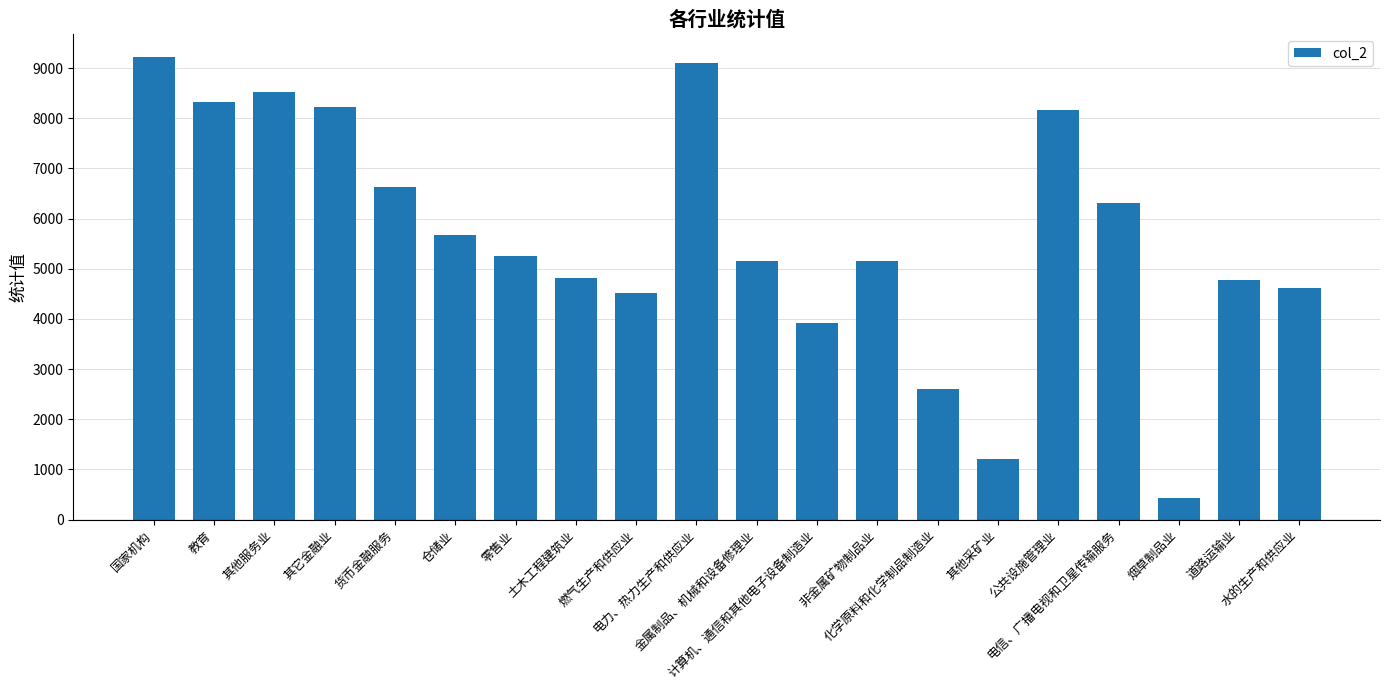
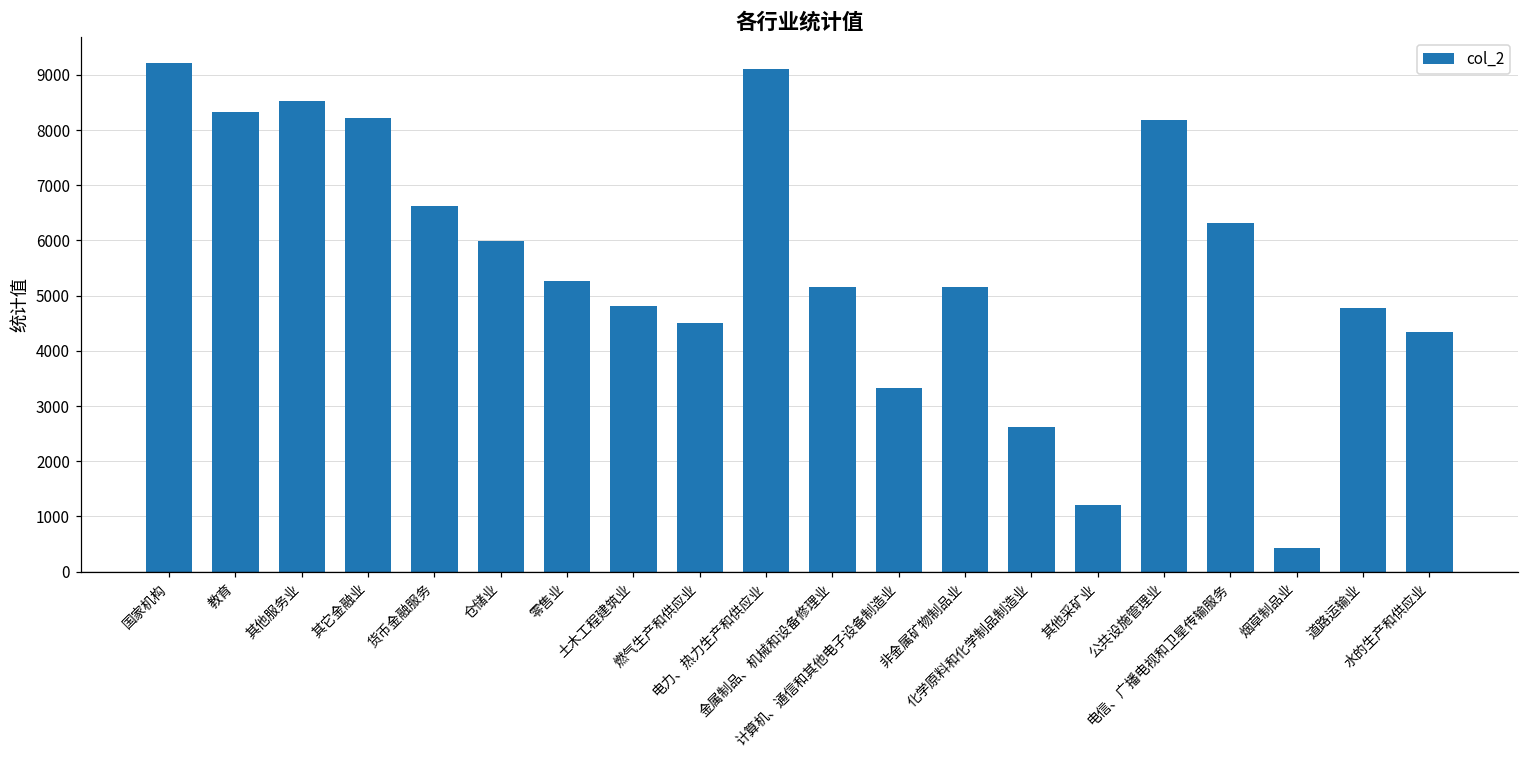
仓储业: 5700 -> 6000
计算机、通信和其他电子设备制造业: 3900 -> 3300
水的生产和供应业: 4600 -> 4300
